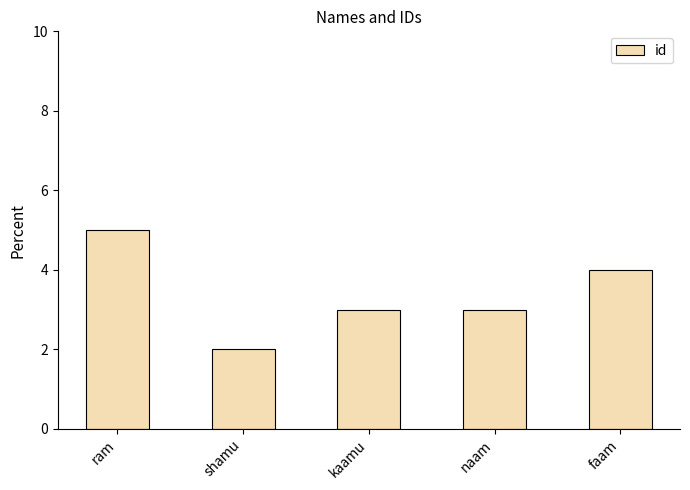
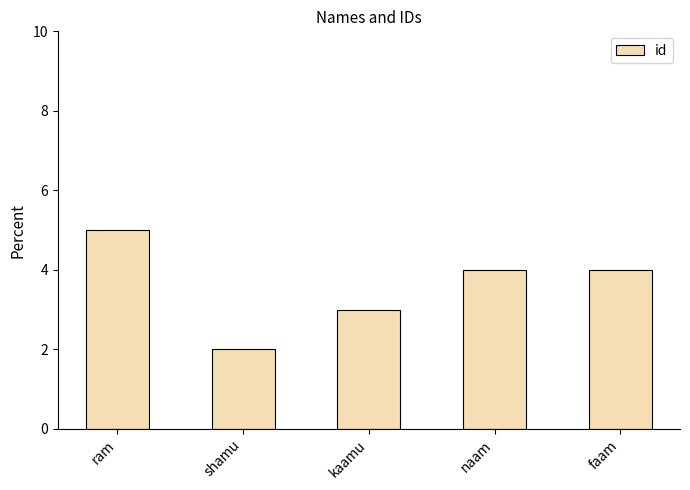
naam: 3 -> 4
